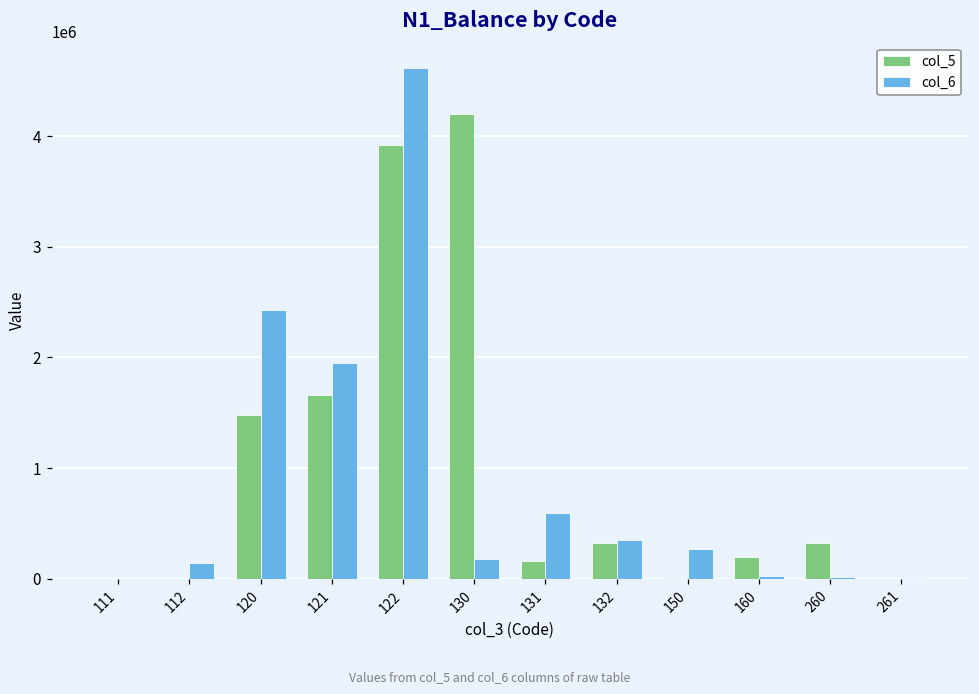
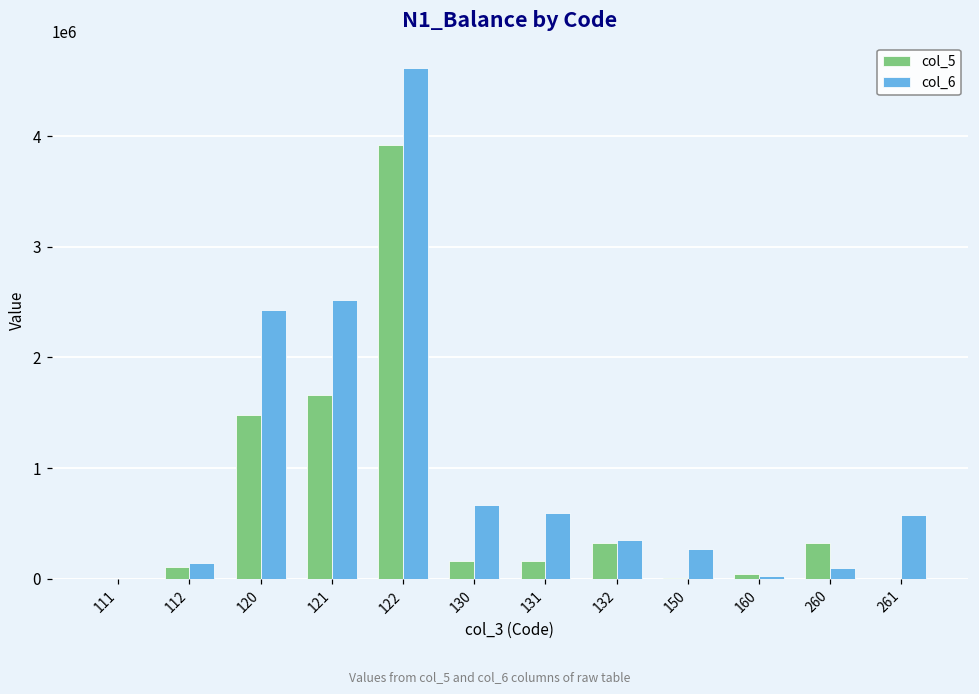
col_5, 112: 0 -> 100000
col_6, 121: 1950000 -> 2520000
col_5, 130: 4200000 -> 160000
col_6, 130: 180000 -> 660000
col_5, 160: 200000 -> 40000
col_6, 260: 10000 -> 90000
col_6, 261: 10000 -> 570000
